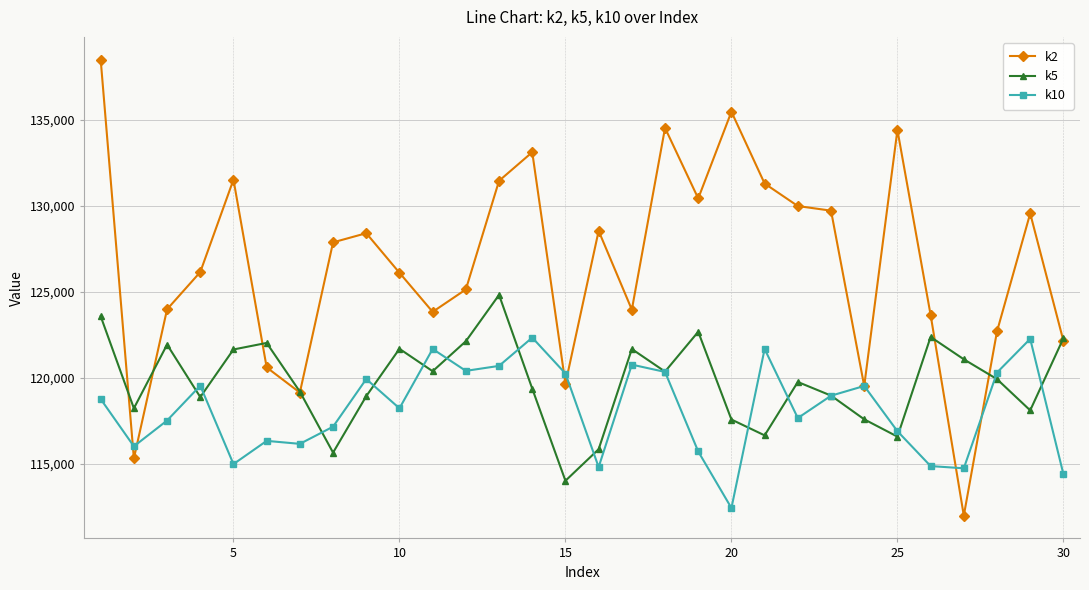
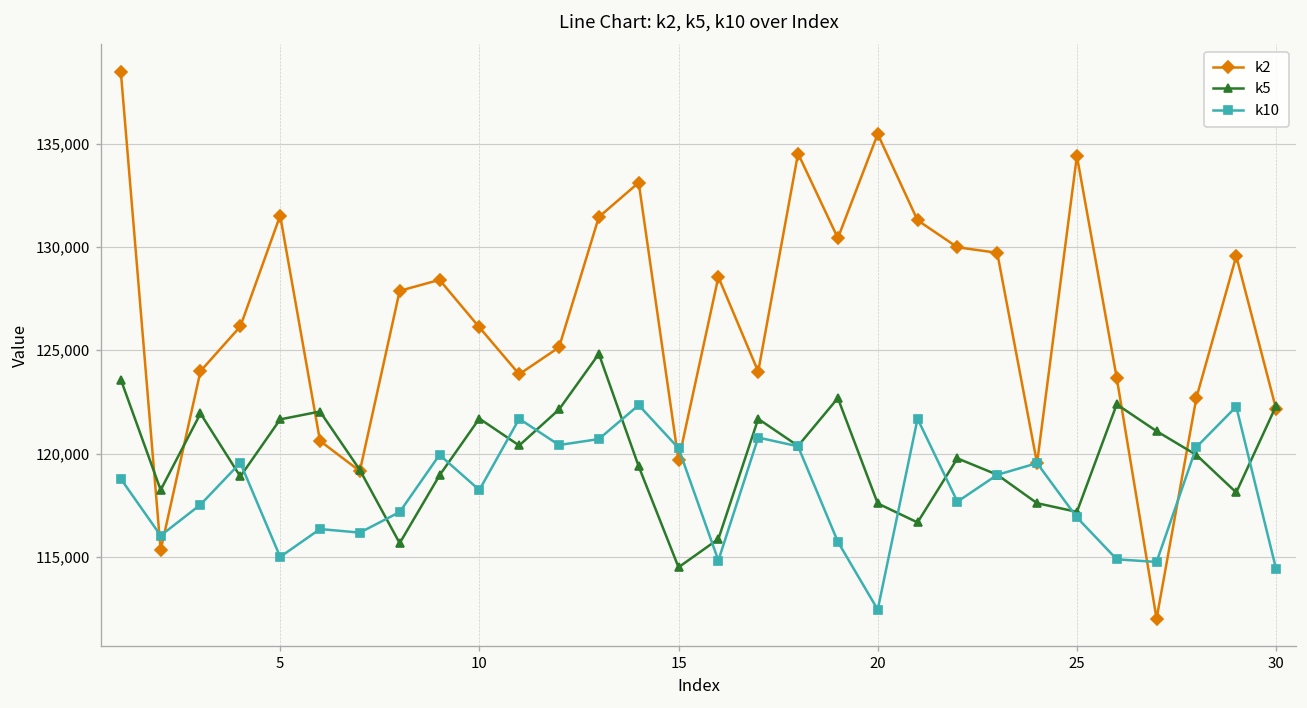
k5, 15: 114,000 -> 114,500
k5, 25: 116,600 -> 117,200
